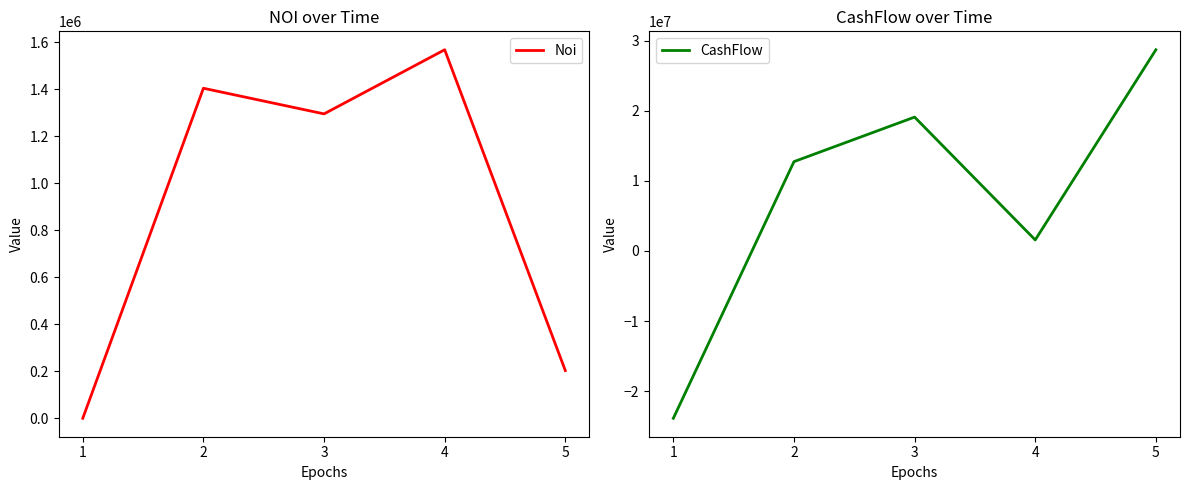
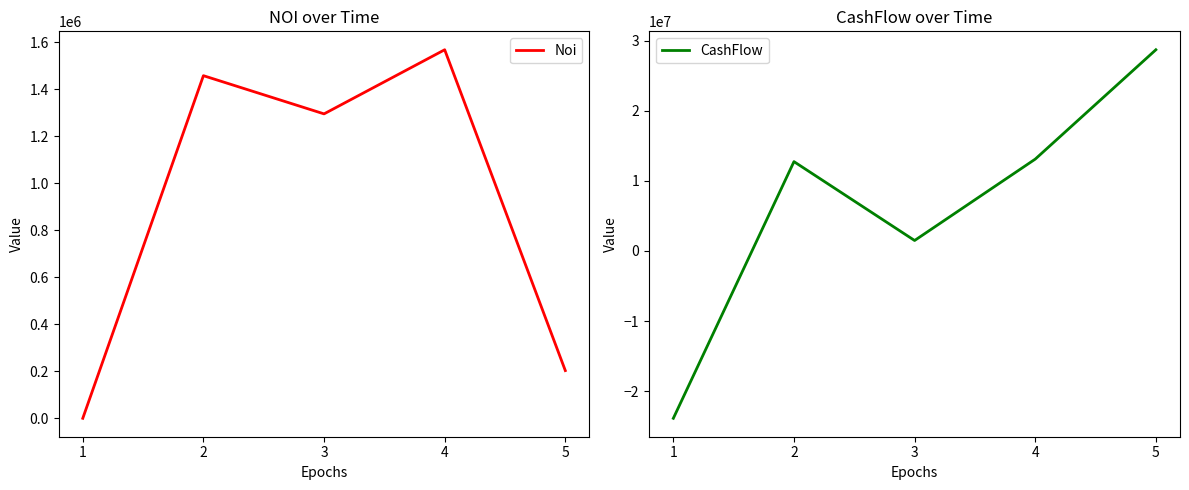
NOI over Time, 2: 1400000 -> 1460000
CashFlow over Time, 3: 19000000 -> 1000000
CashFlow over Time, 4: 2000000 -> 13000000
